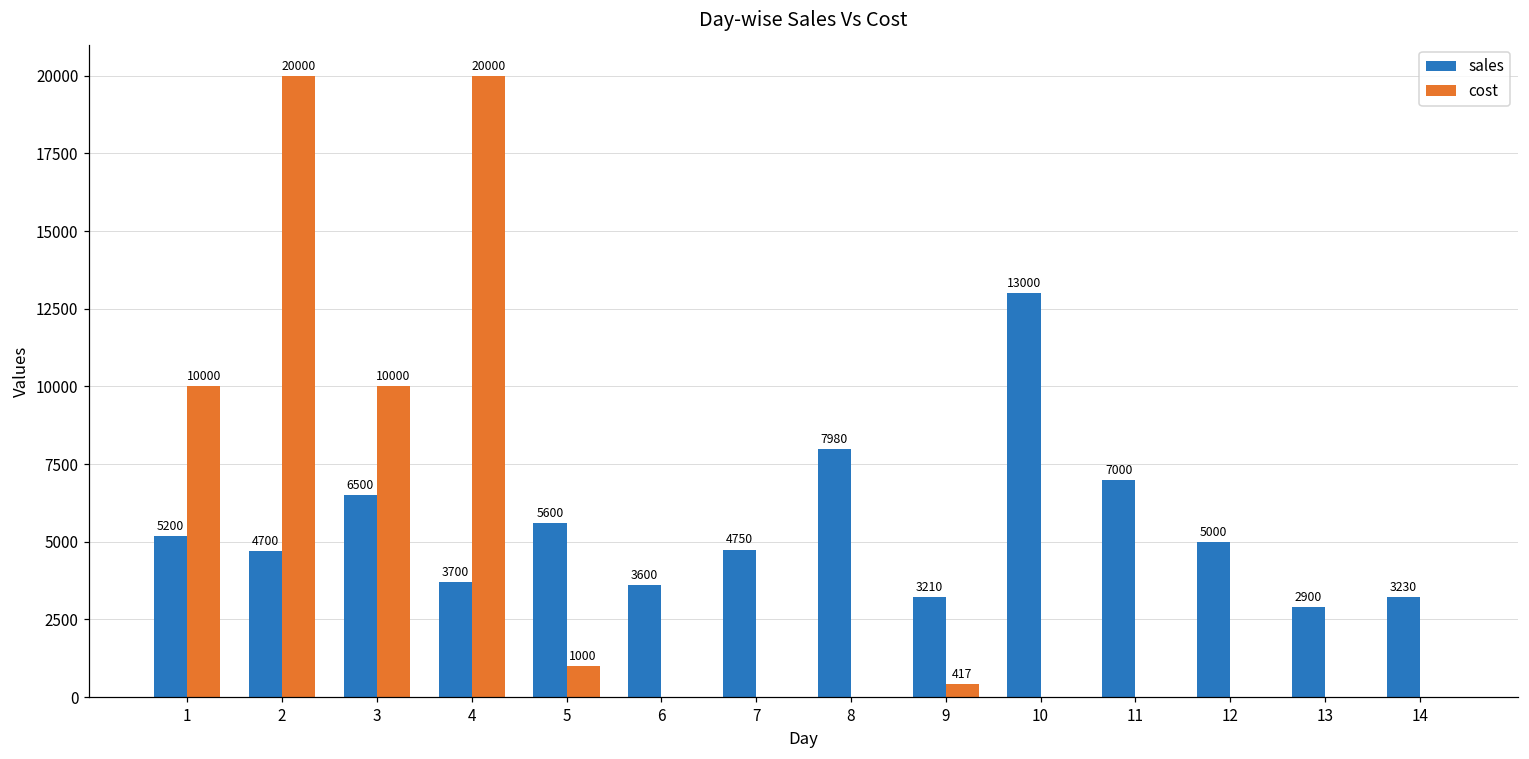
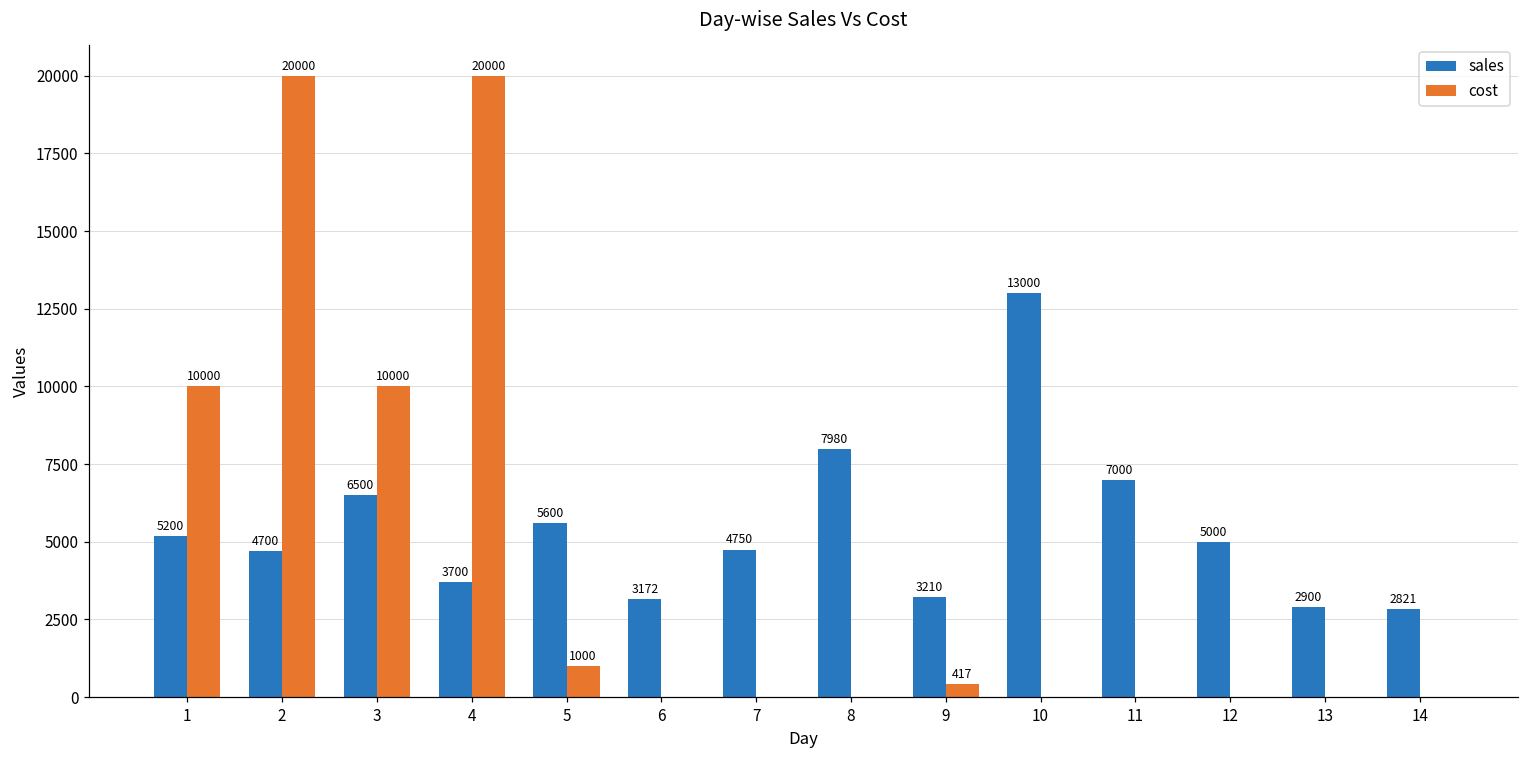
sales, 6: 3600 -> 3172
sales, 14: 3230 -> 2821
